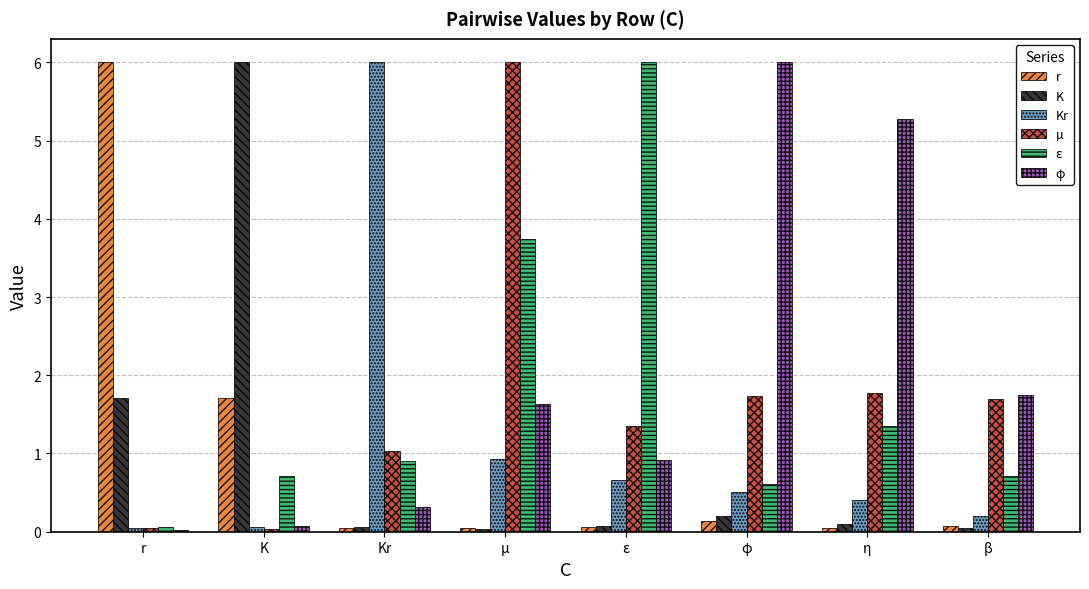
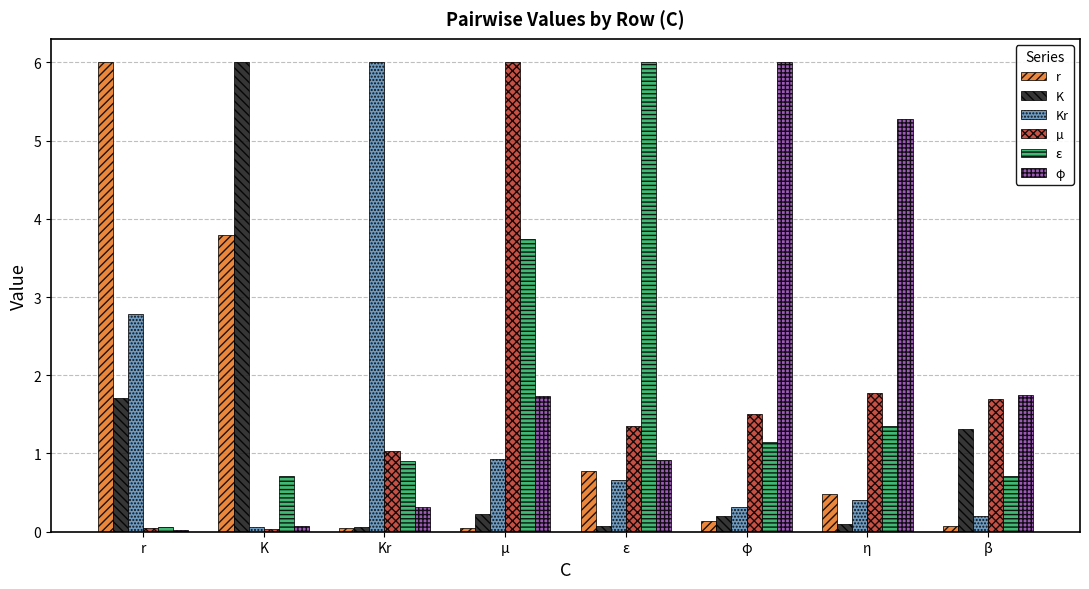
Kr, r: 0.1 -> 2.8
r, K: 1.7 -> 3.8
K, µ: 0.0 -> 0.2
φ, µ: 1.6 -> 1.7
r, ε: 0.1 -> 0.8
Kr, φ: 0.5 -> 0.3
µ, φ: 1.7 -> 1.5
ε, φ: 0.6 -> 1.1
r, η: 0.0 -> 0.5
K, β: 0.0 -> 1.3
